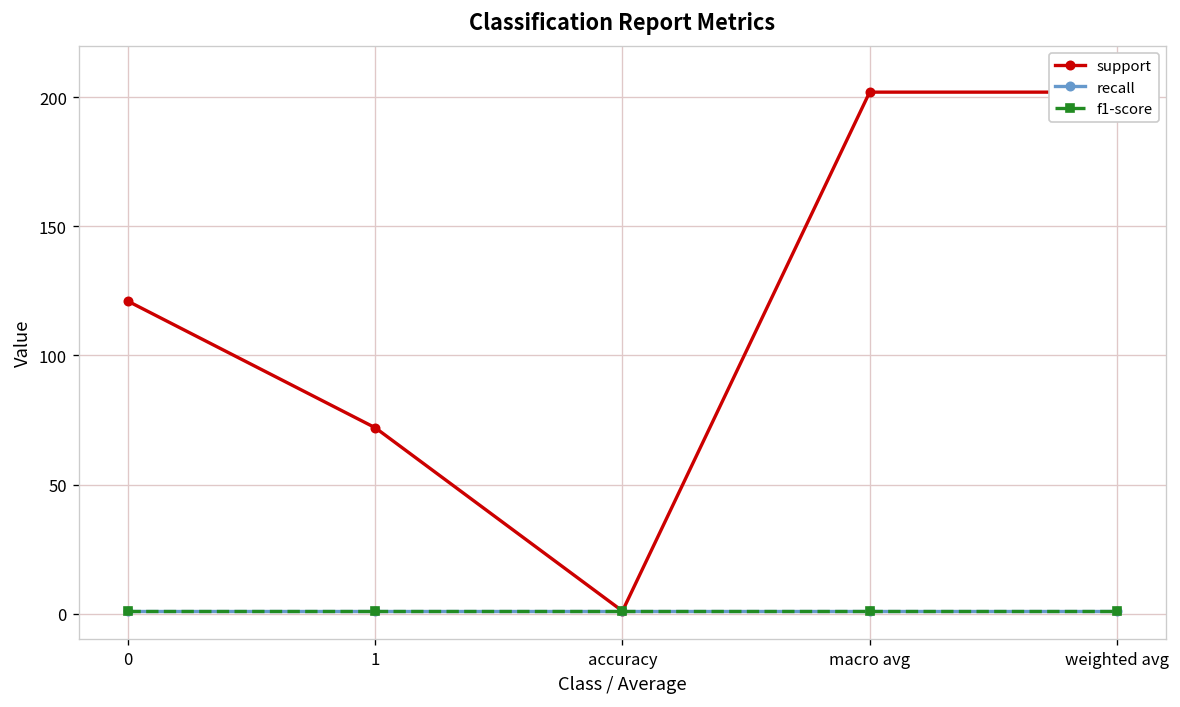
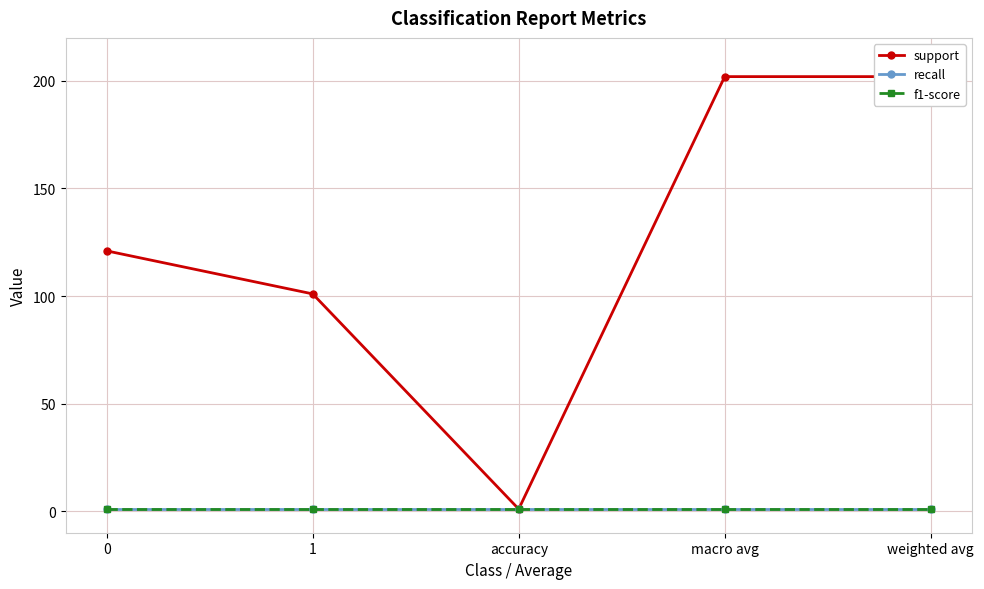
support, 1: 72 -> 101
